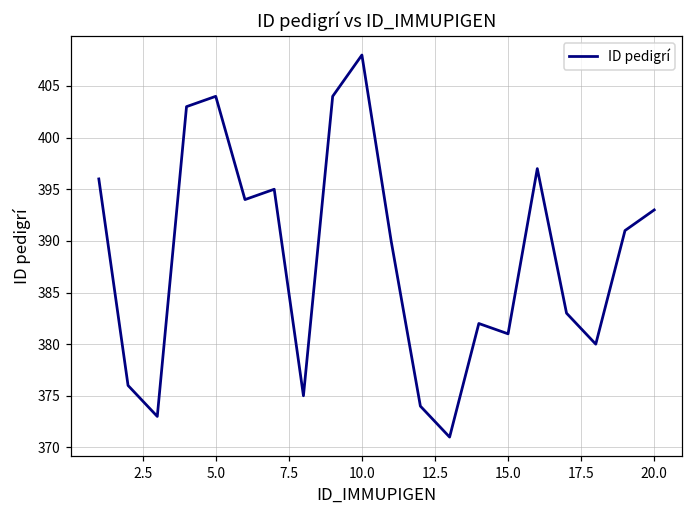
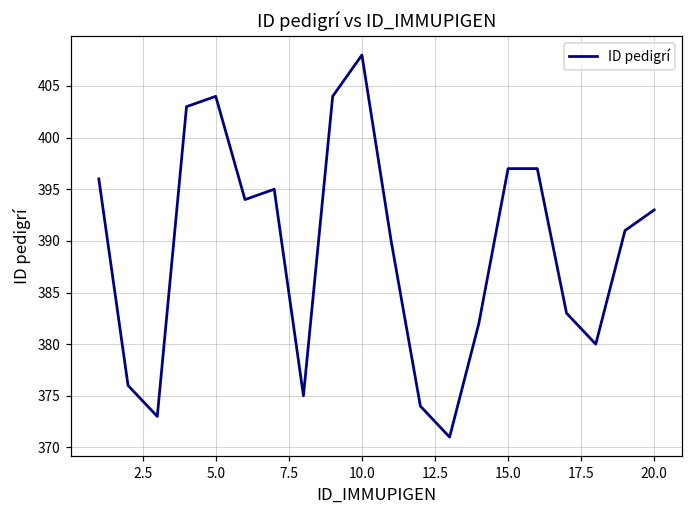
15.0: 381 -> 397
